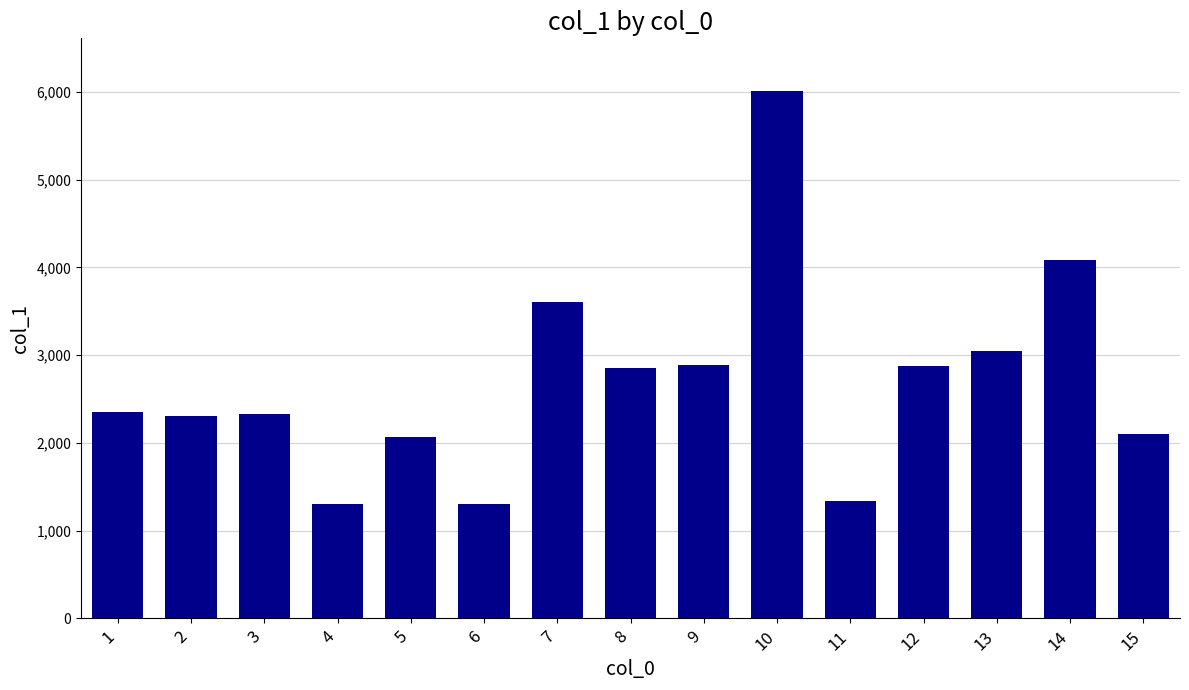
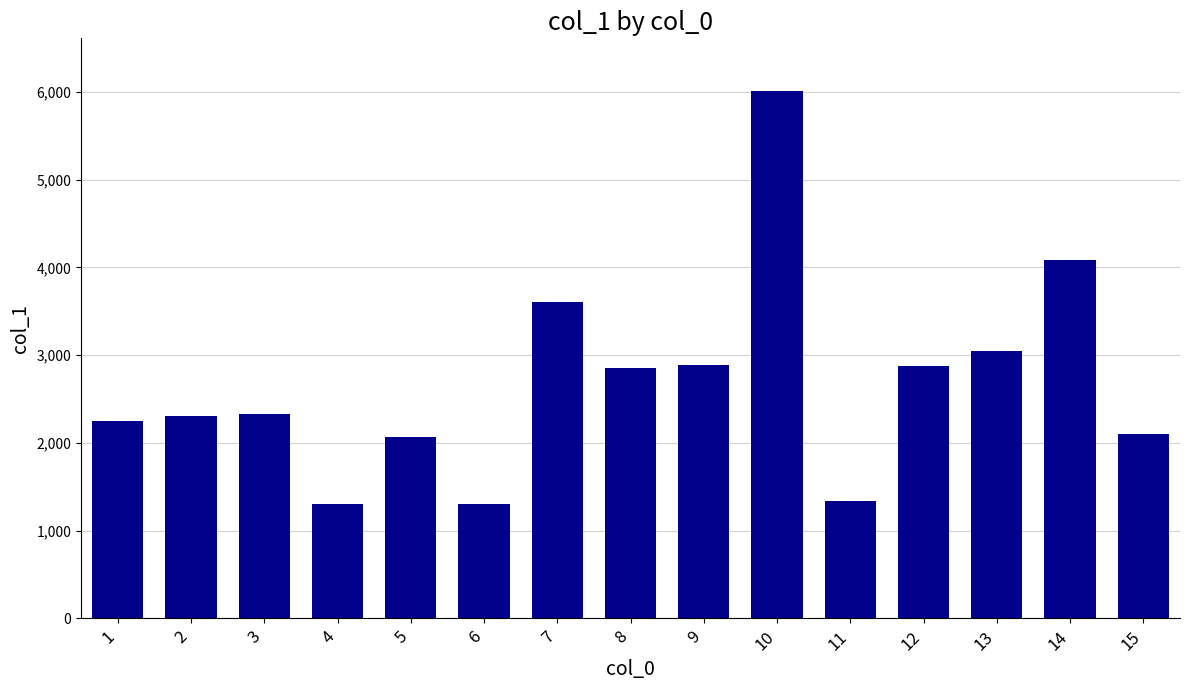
1: 2,400 -> 2,300
